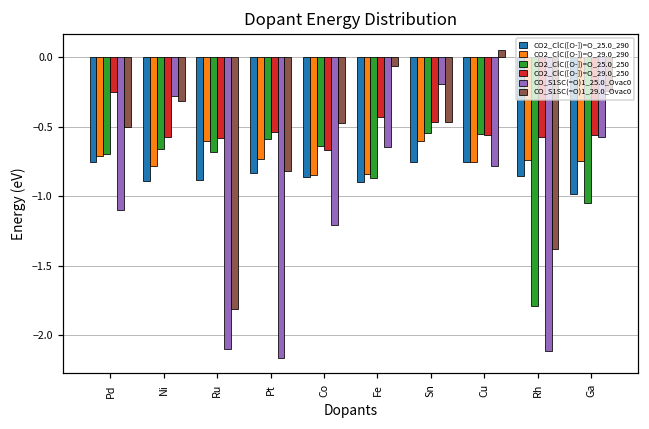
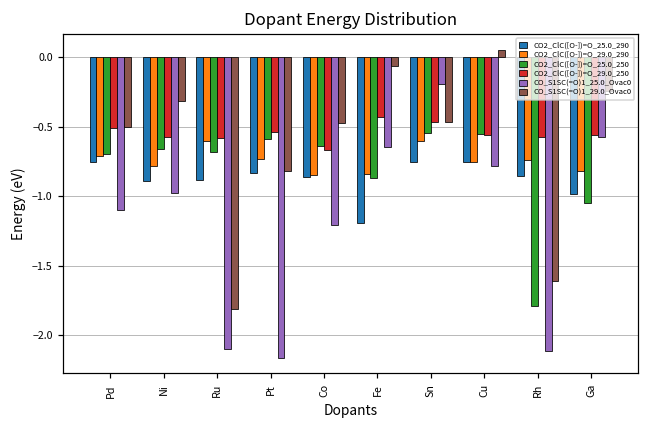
CO2_ClC([O-])=O_29.0_250, Pd: -0.25 -> -0.51
CO_S1SC(=O)1_25.0_Ovac0, Ni: -0.28 -> -0.97
CO2_ClC([O-])=O_25.0_290, Fe: -0.90 -> -1.19
CO_S1SC(=O)1_29.0_Ovac0, Rh: -1.38 -> -1.61
CO2_ClC([O-])=O_29.0_290, Ga: -0.74 -> -0.82
